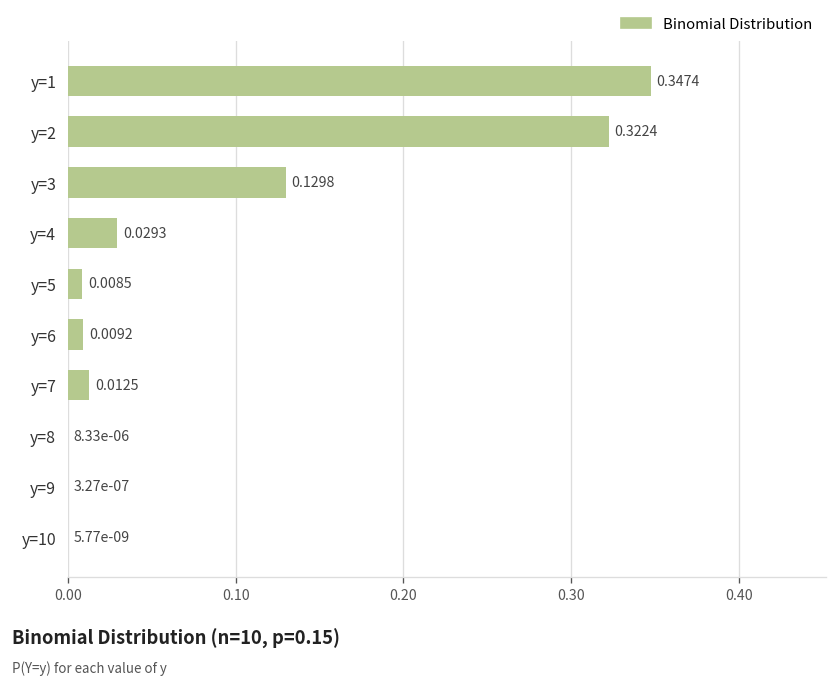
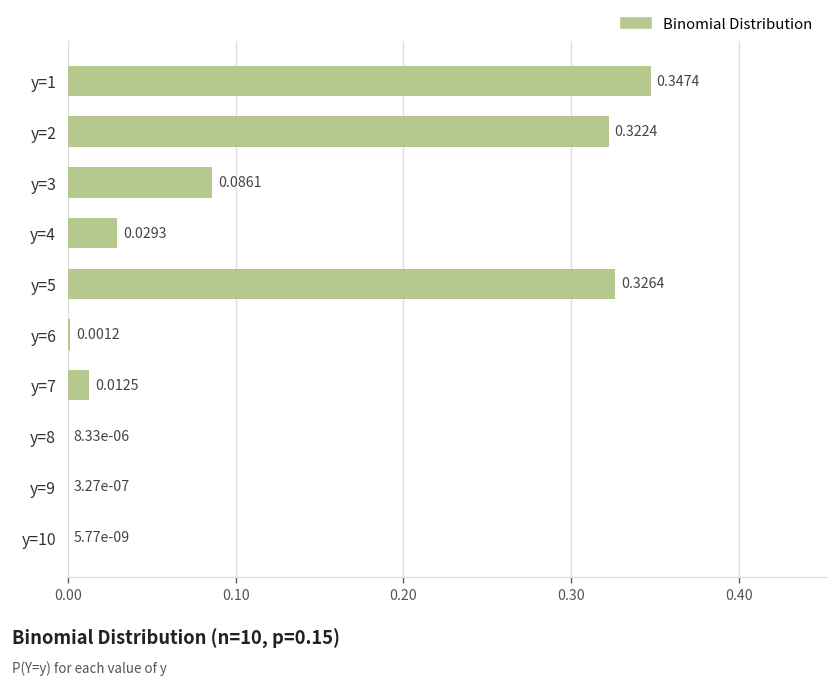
y=3: 0.1298 -> 0.0861
y=5: 0.0085 -> 0.3264
y=6: 0.0092 -> 0.0012
